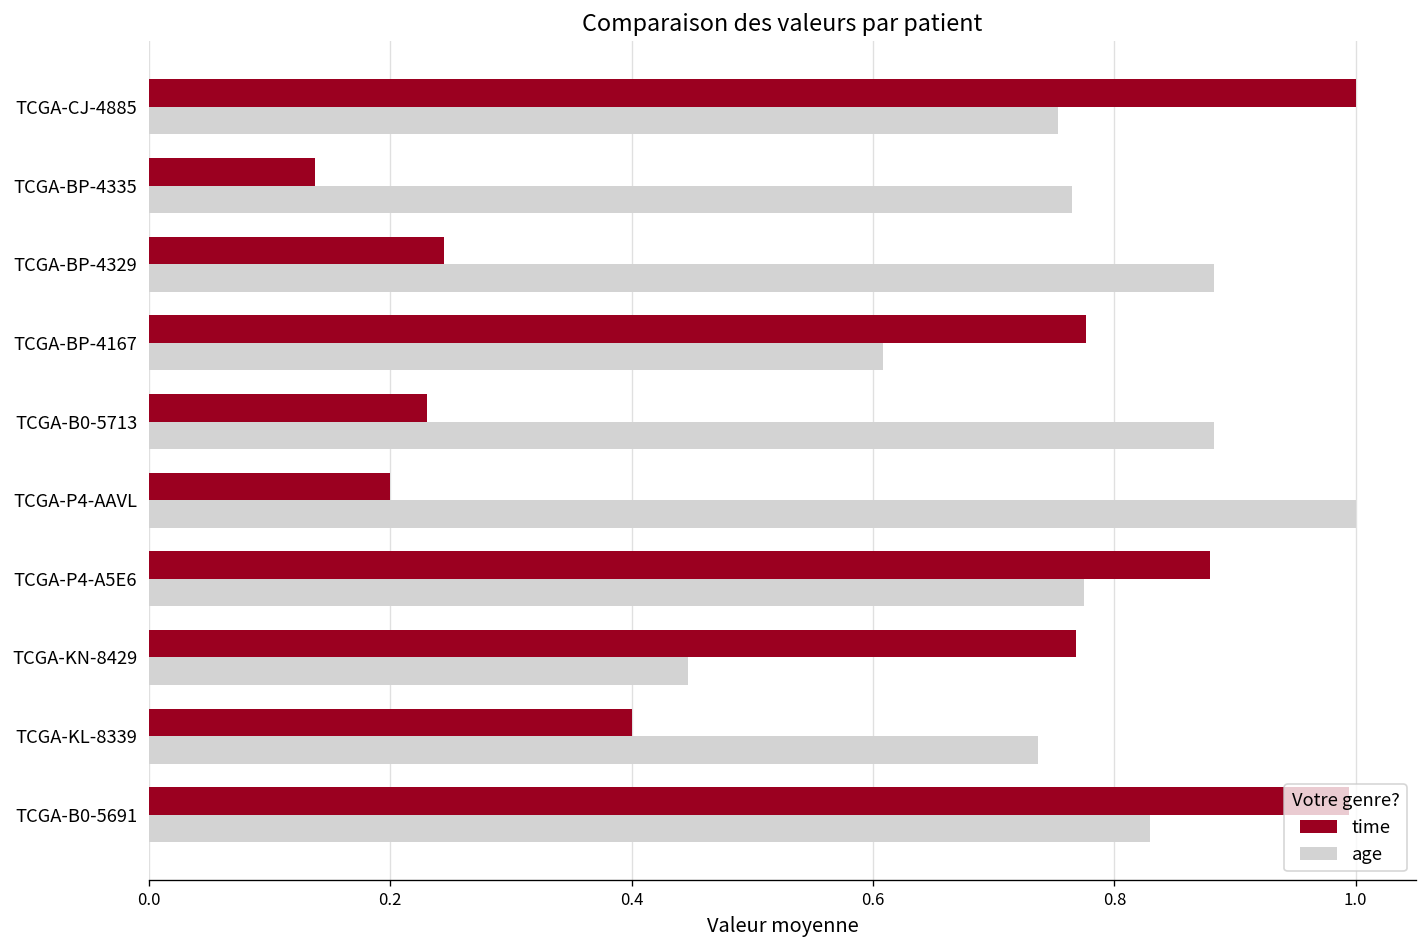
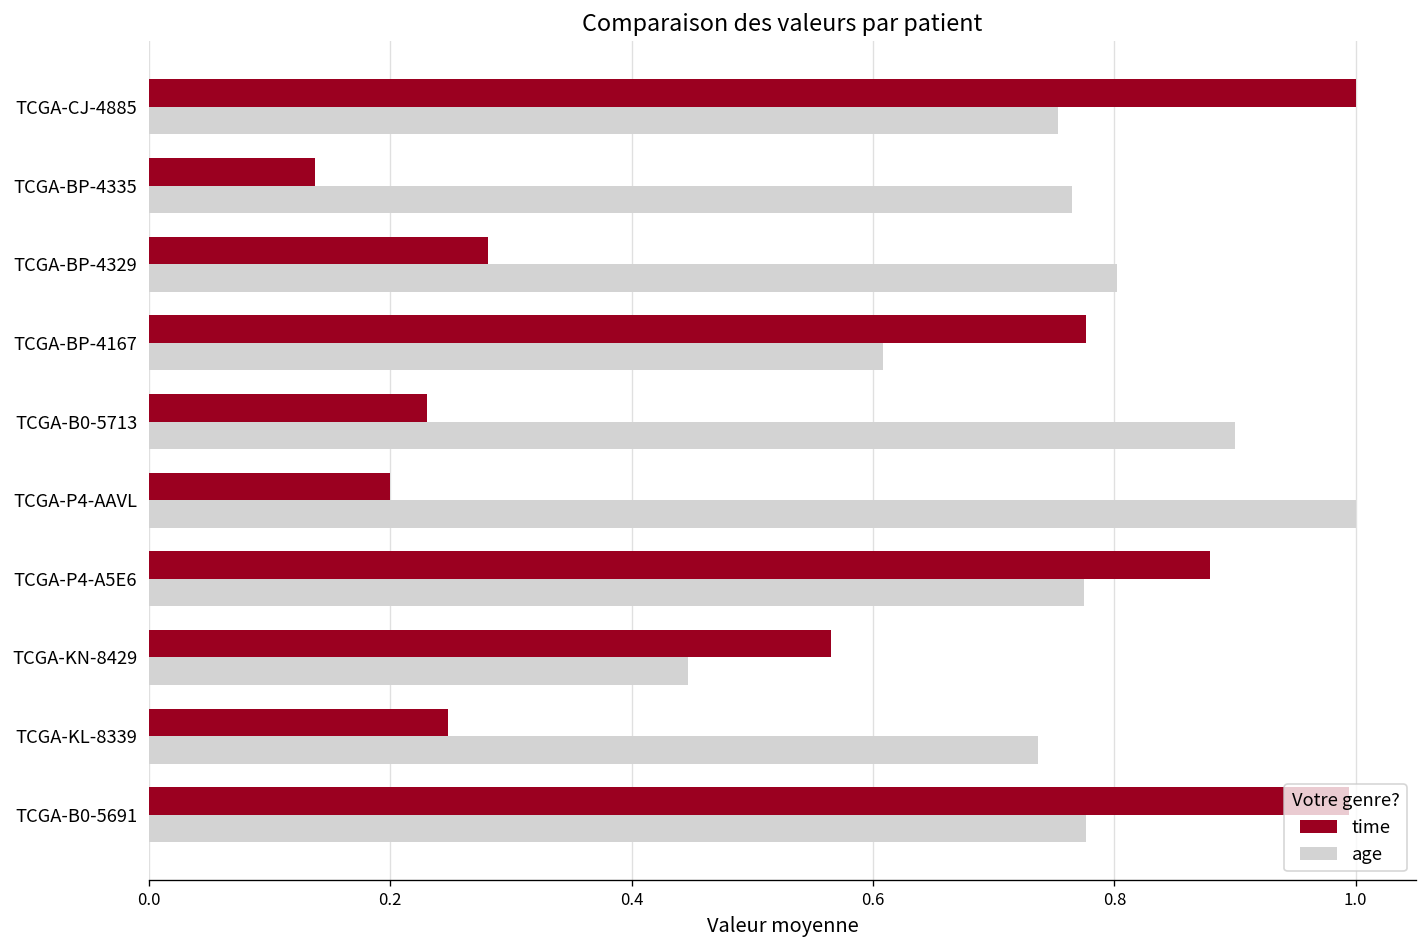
time, TCGA-BP-4329: 0.245 -> 0.281
age, TCGA-BP-4329: 0.882 -> 0.802
age, TCGA-B0-5713: 0.882 -> 0.900
time, TCGA-KN-8429: 0.768 -> 0.565
time, TCGA-KL-8339: 0.400 -> 0.248
age, TCGA-B0-5691: 0.829 -> 0.776
